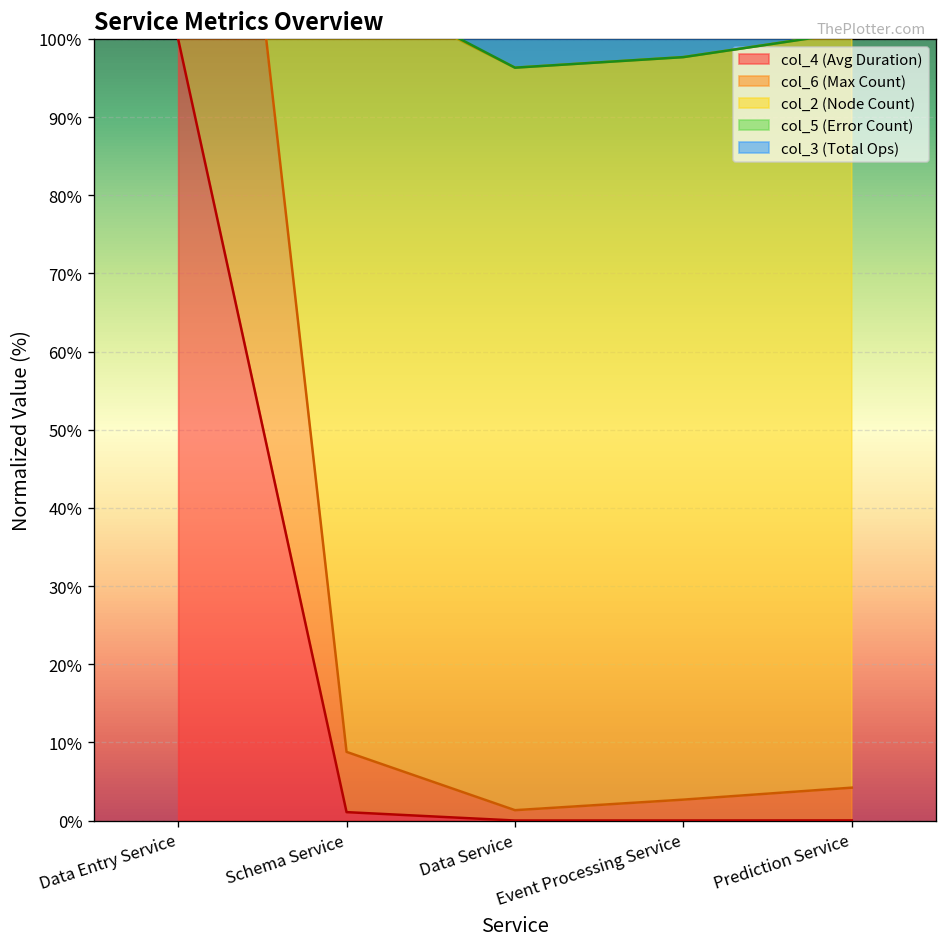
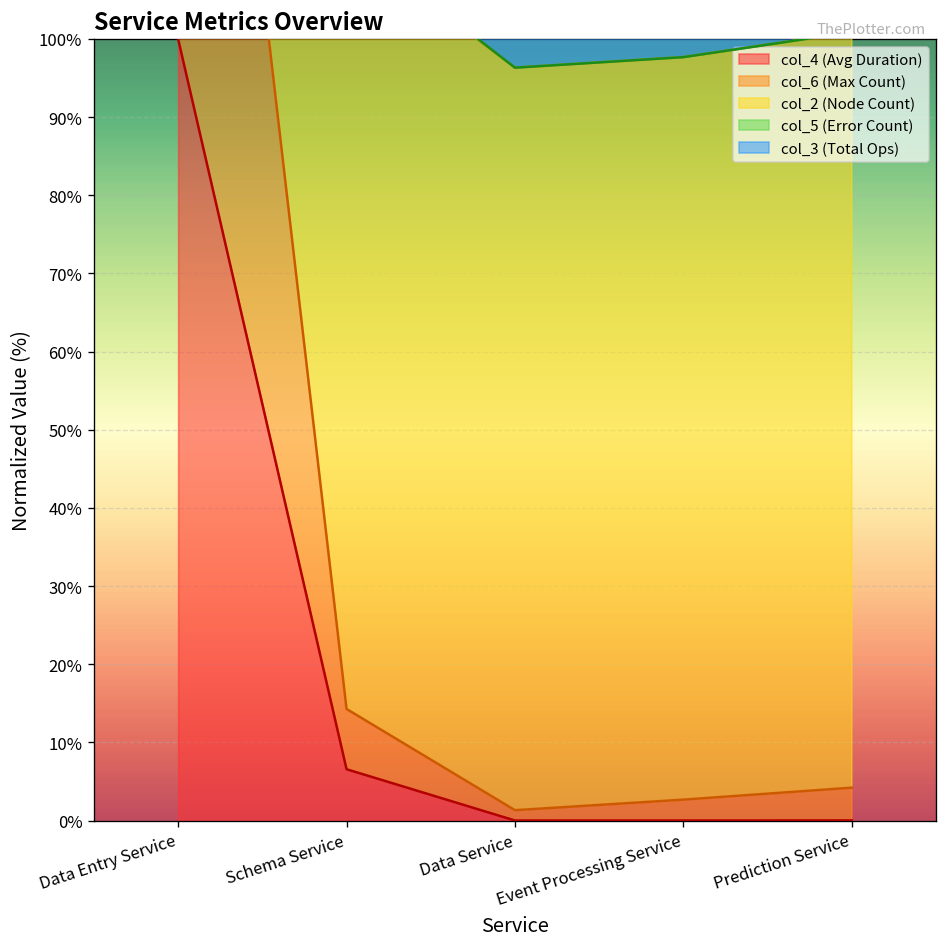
col_4 (Avg Duration), Schema Service: 1% -> 7%
